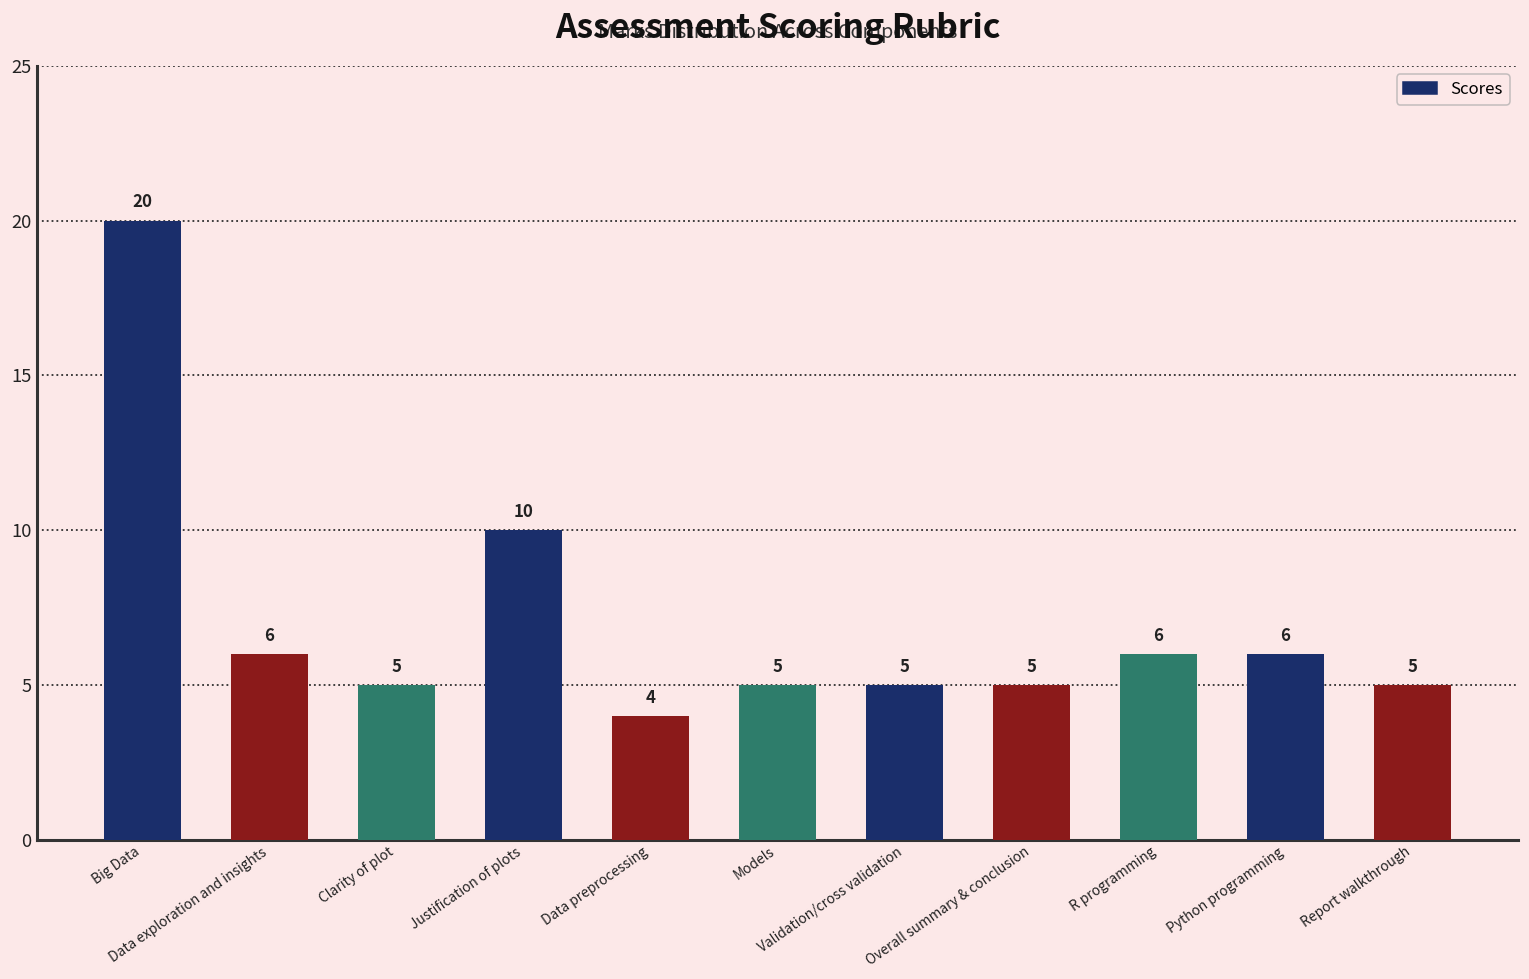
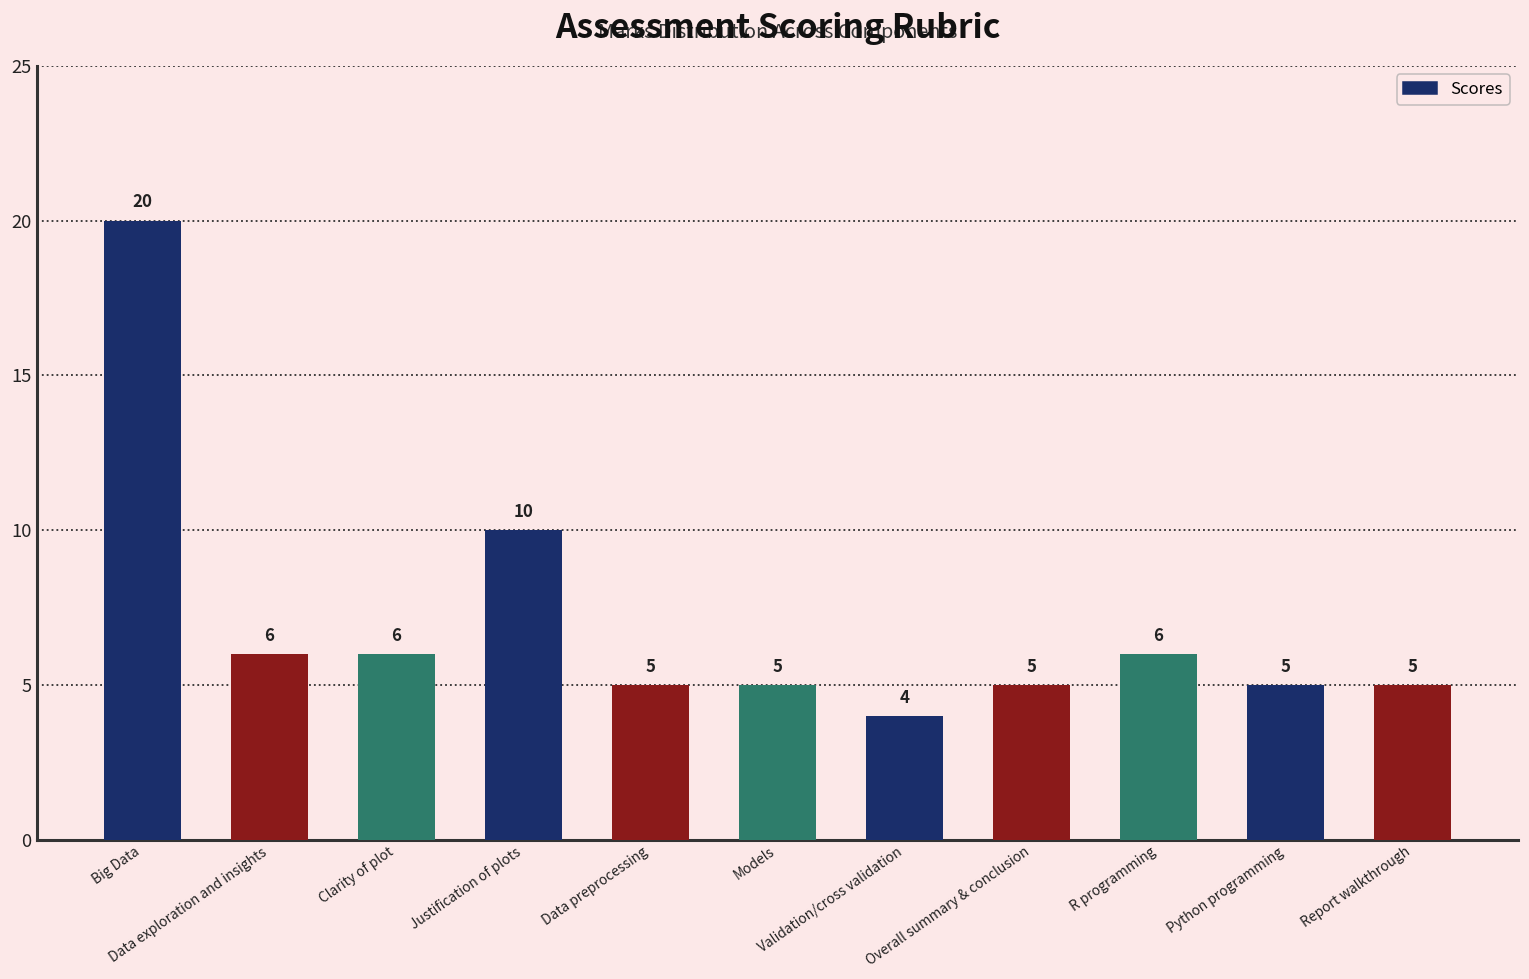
Clarity of plot: 5 -> 6
Data preprocessing: 4 -> 5
Validation/cross validation: 5 -> 4
Python programming: 6 -> 5
